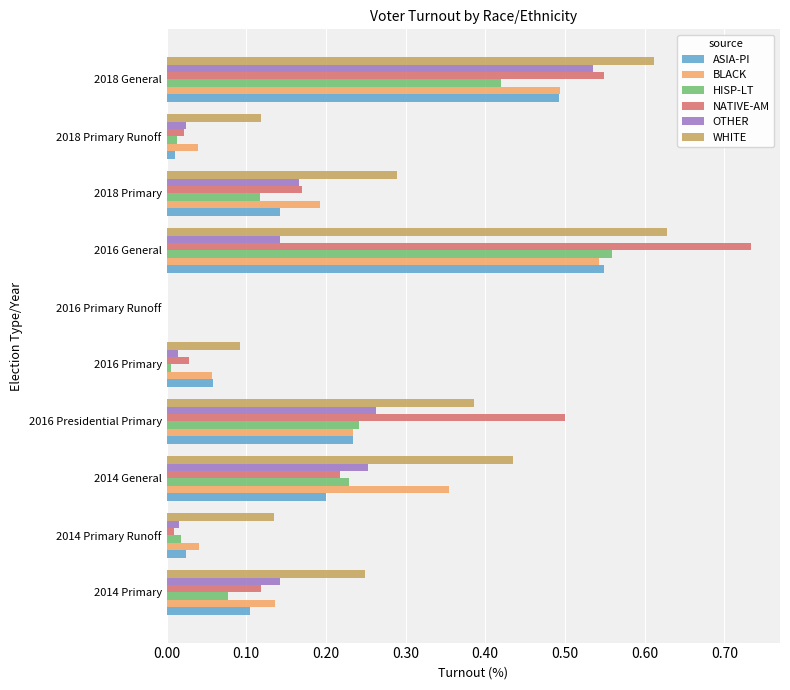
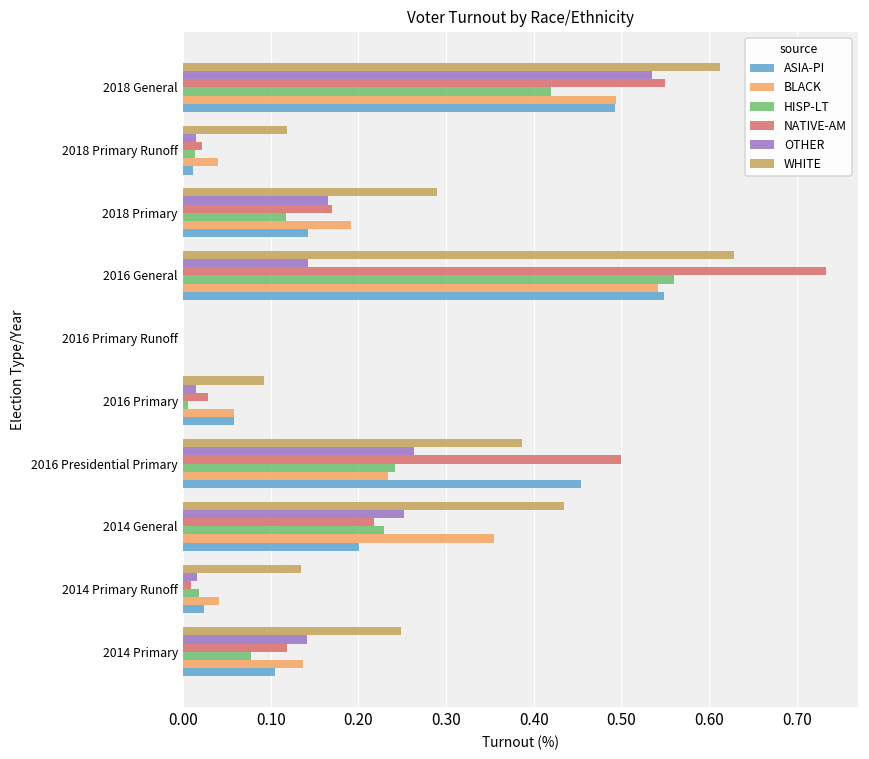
OTHER, 2018 Primary Runoff: 0.02 -> 0.01
ASIA-PI, 2016 Presidential Primary: 0.23 -> 0.45
